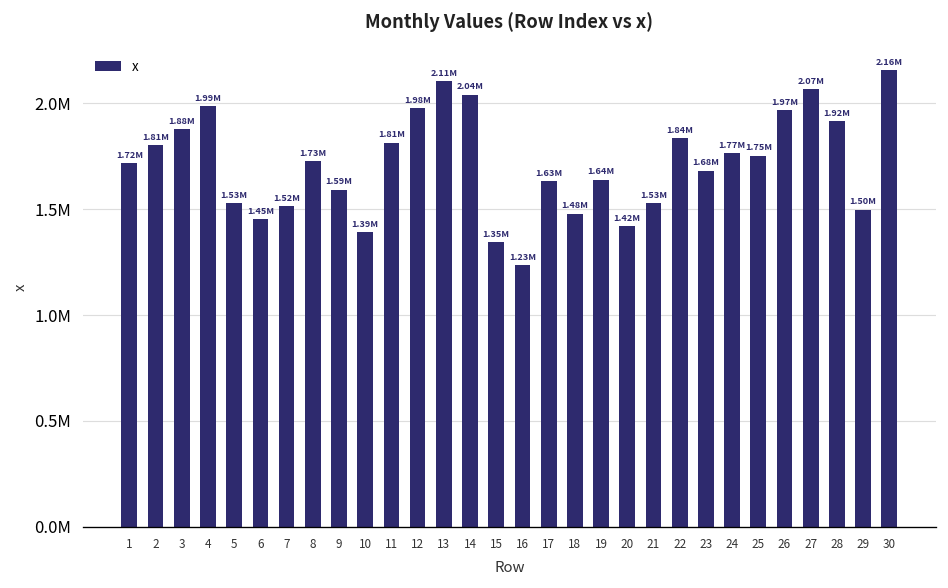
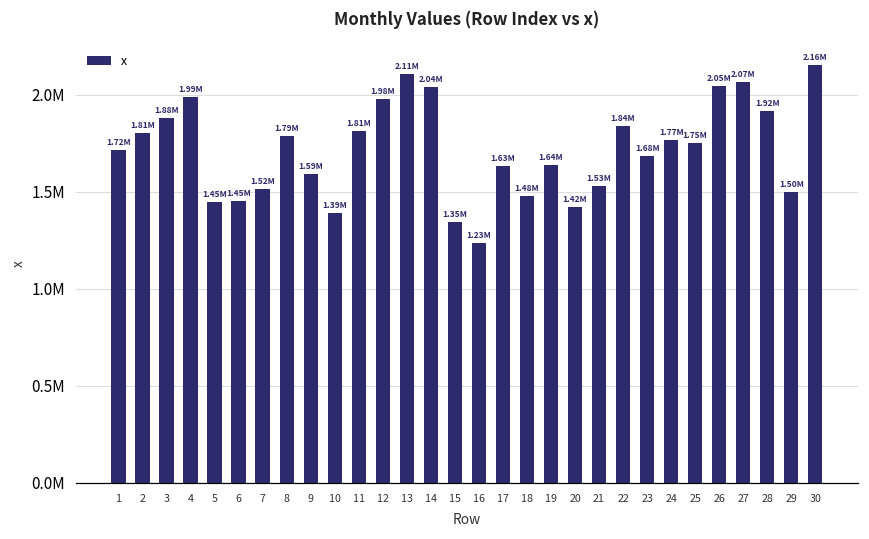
5: 1.53M -> 1.45M
8: 1.73M -> 1.79M
26: 1.97M -> 2.05M
